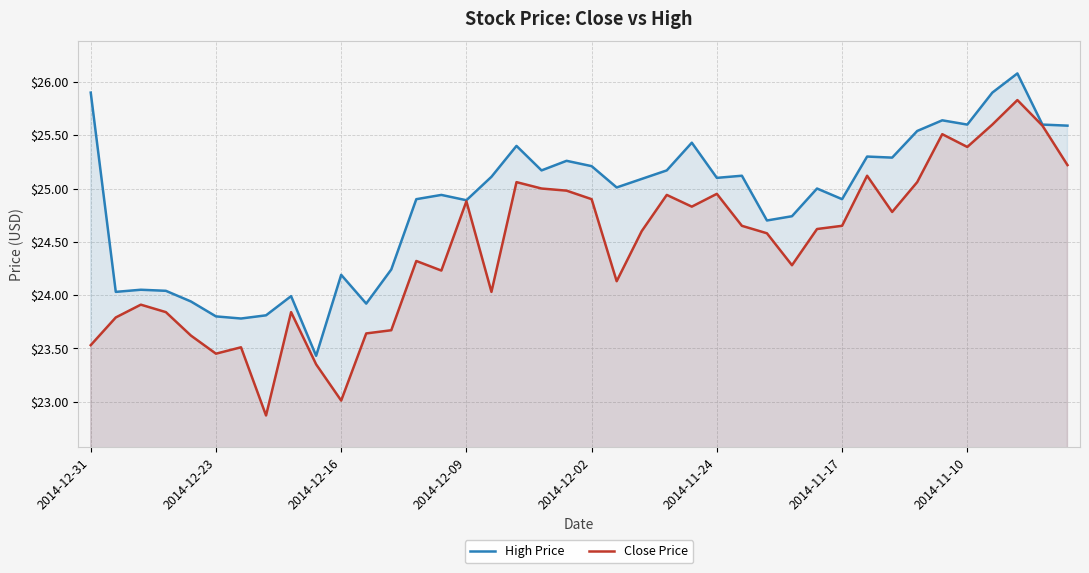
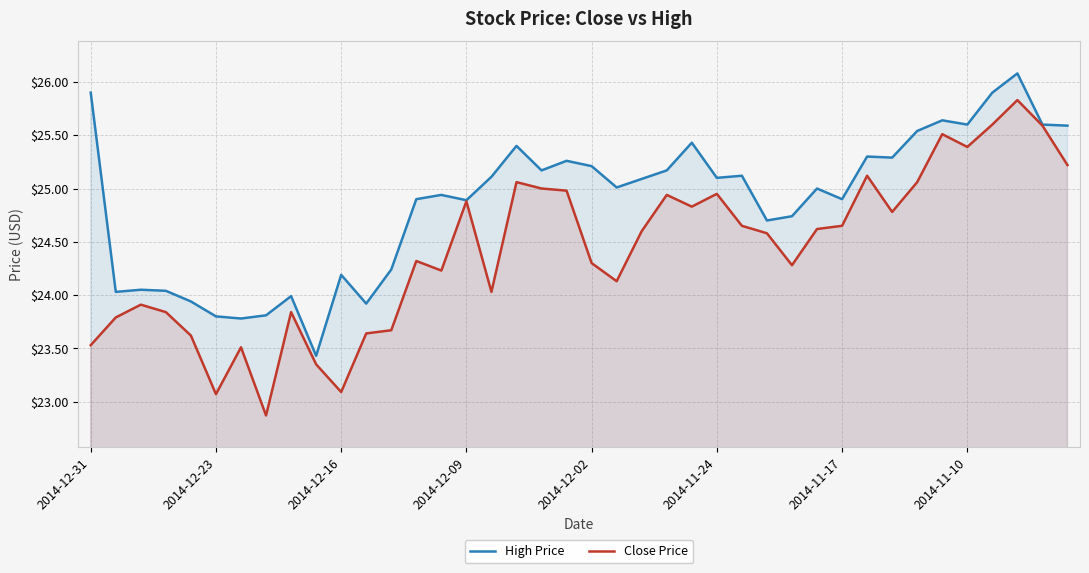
Close Price, 2014-12-23: $23.45 -> $23.07
Close Price, 2014-12-16: $23.01 -> $23.09
Close Price, 2014-12-02: $24.9 -> $24.3
